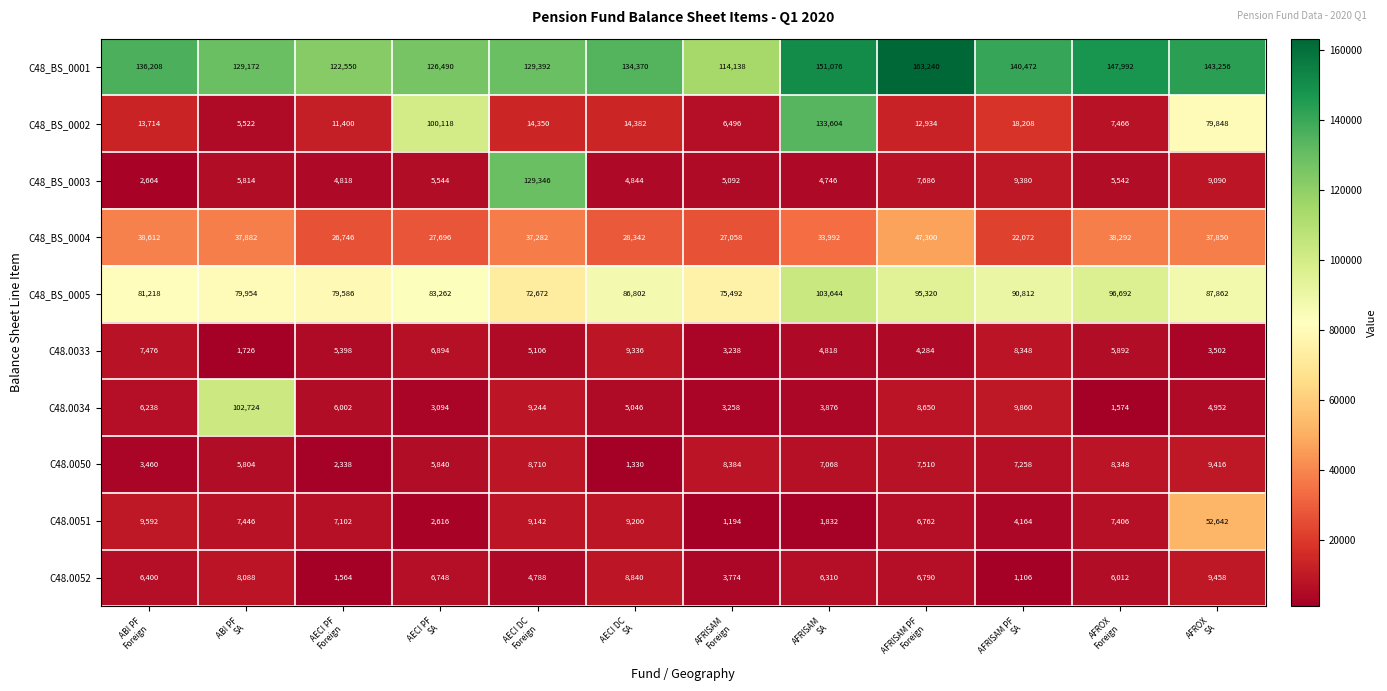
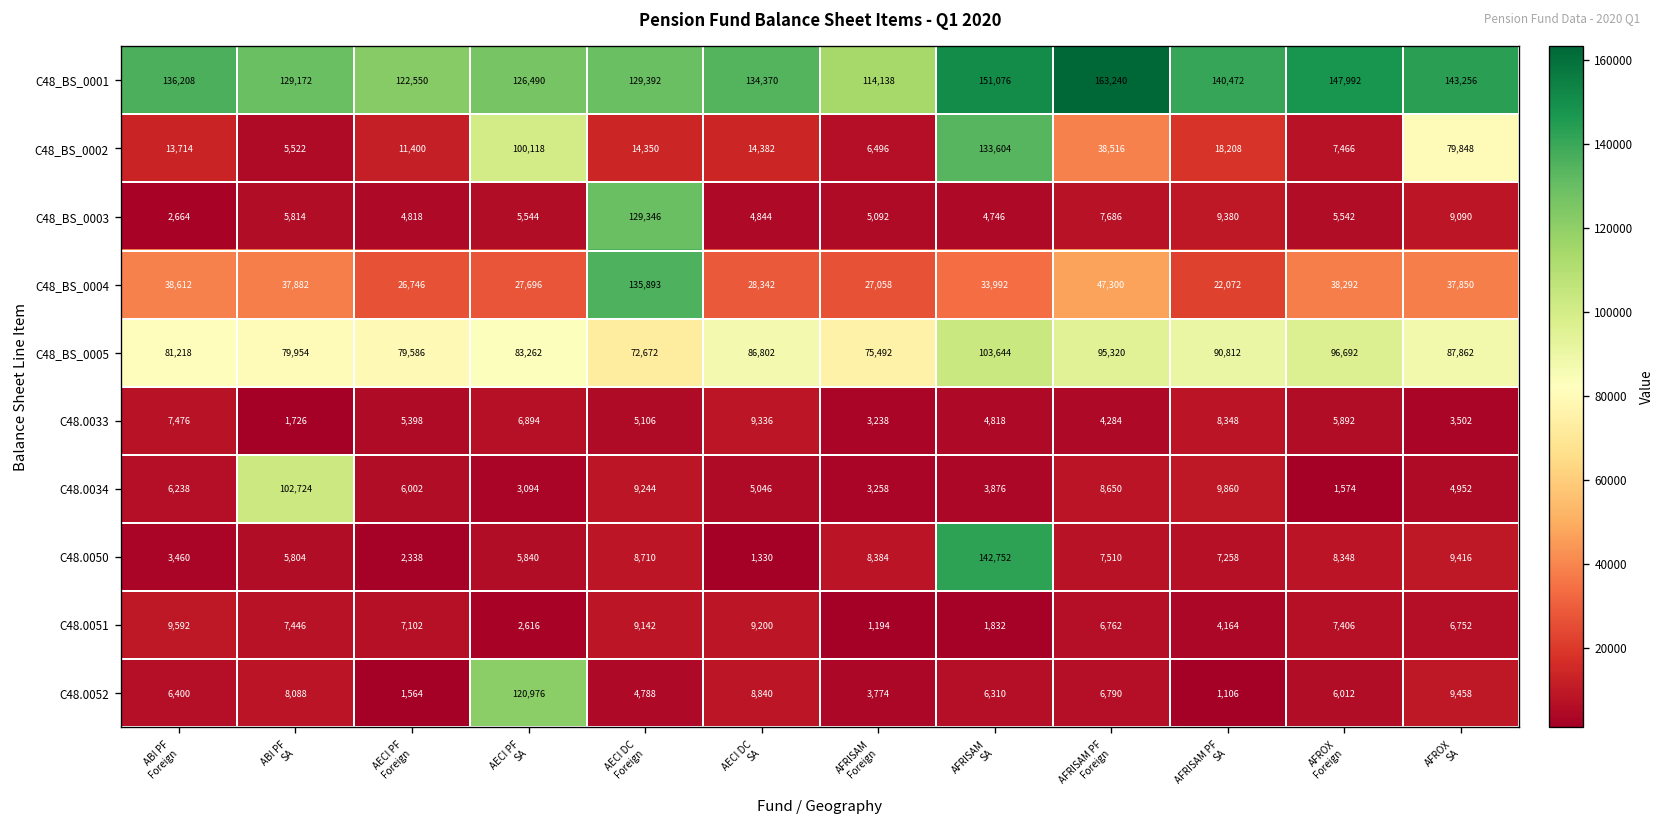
C48_BS_0002, AFRISAM PF Foreign: 12,934 -> 38,516
C48_BS_0004, AECI DC Foreign: 37,282 -> 135,893
C48.0050, AFRISAM SA: 7,068 -> 142,752
C48.0051, AFROX SA: 52,642 -> 6,752
C48.0052, AECI PF SA: 6,748 -> 120,976
